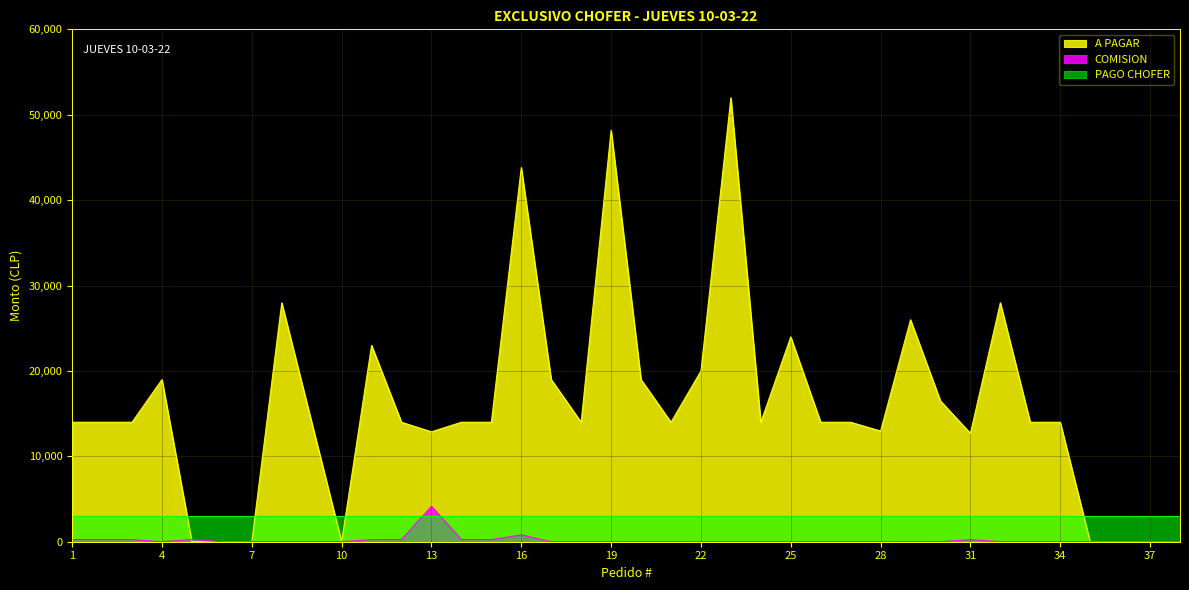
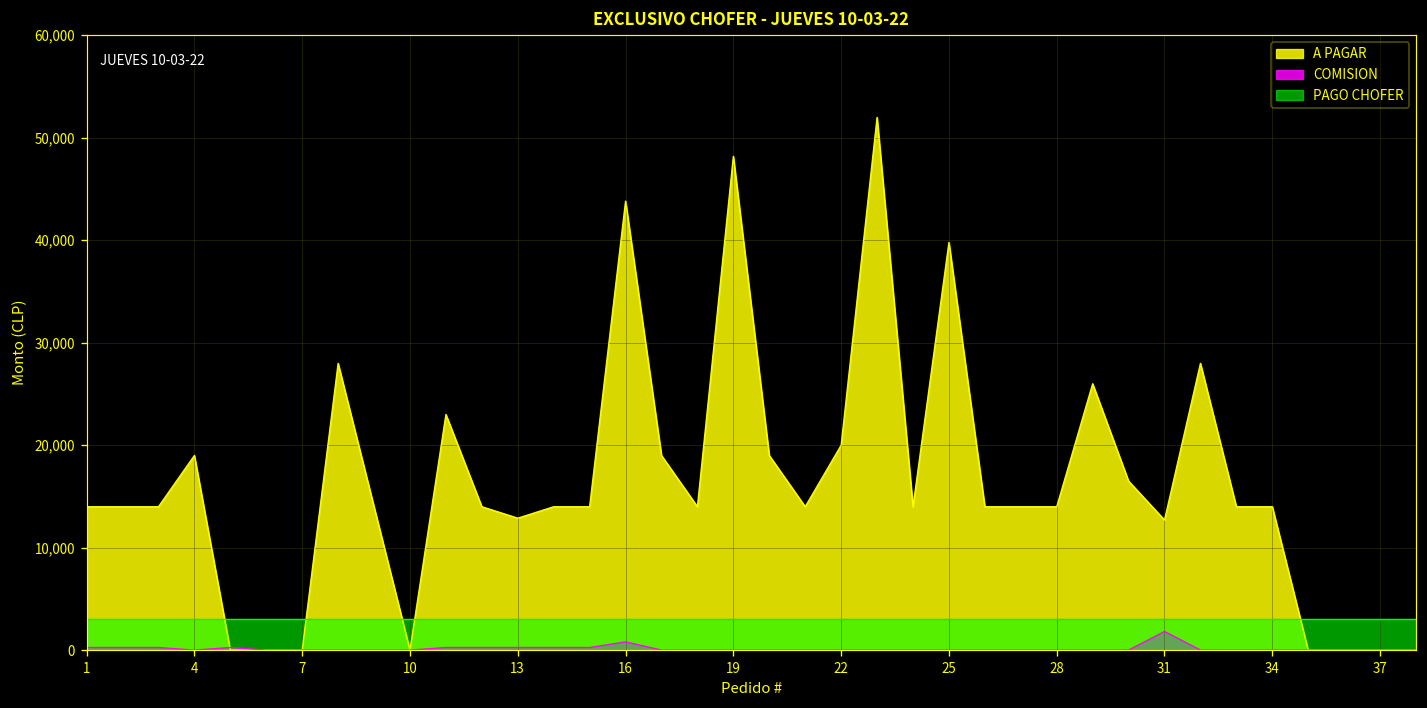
COMISION, 13: 4,000 -> 0
A PAGAR, 25: 24,000 -> 40,000
A PAGAR, 28: 13,000 -> 14,000
COMISION, 31: 0 -> 2,000
